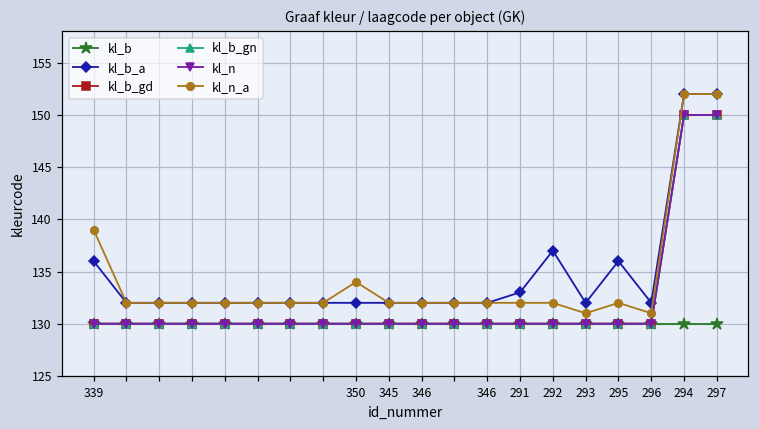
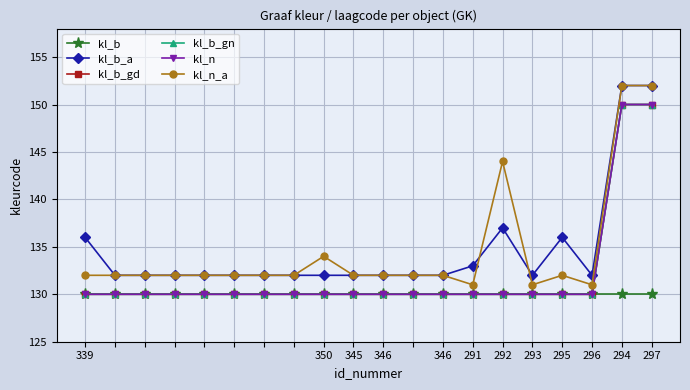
kl_n_a, 339: 139 -> 132
kl_n_a, 291: 132 -> 131
kl_n_a, 292: 132 -> 144
